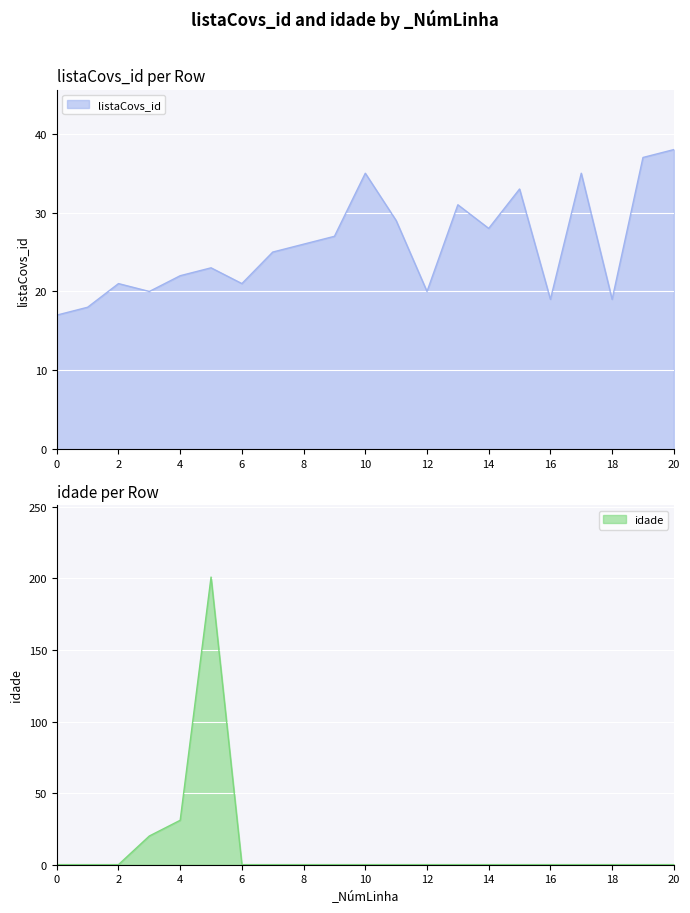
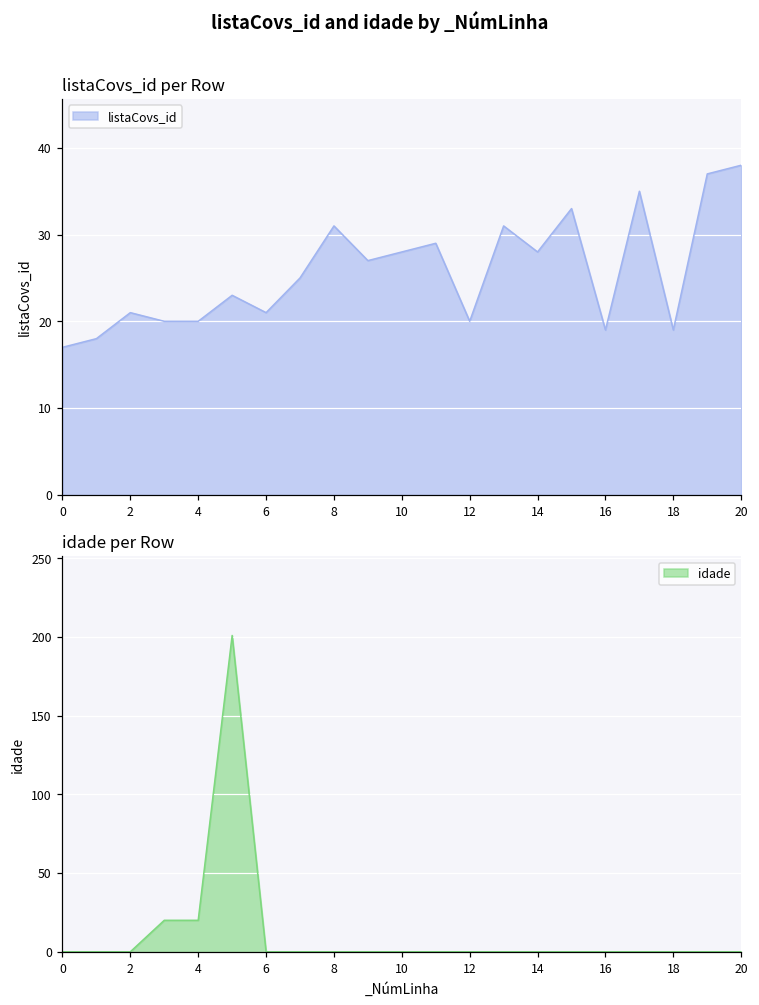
listaCovs_id per Row, 4: 22 -> 20
listaCovs_id per Row, 8: 26 -> 31
listaCovs_id per Row, 10: 35 -> 28
idade per Row, 4: 31 -> 20
